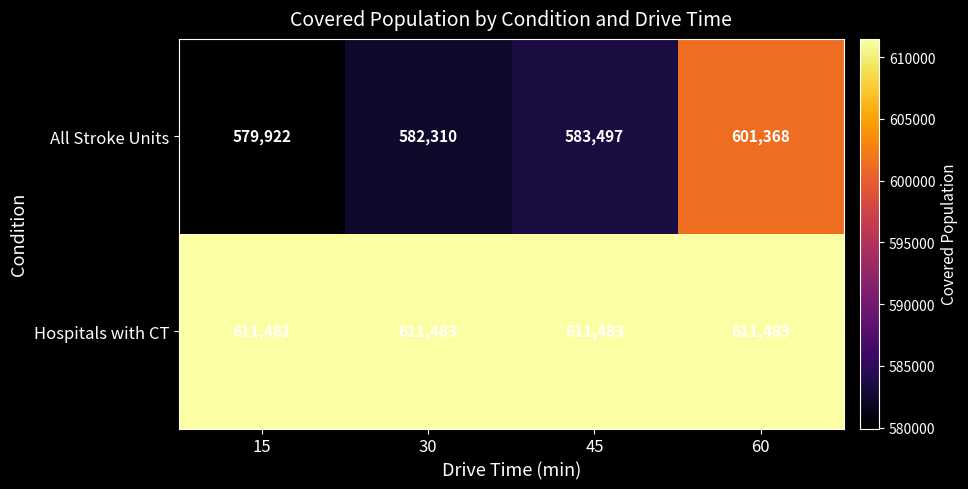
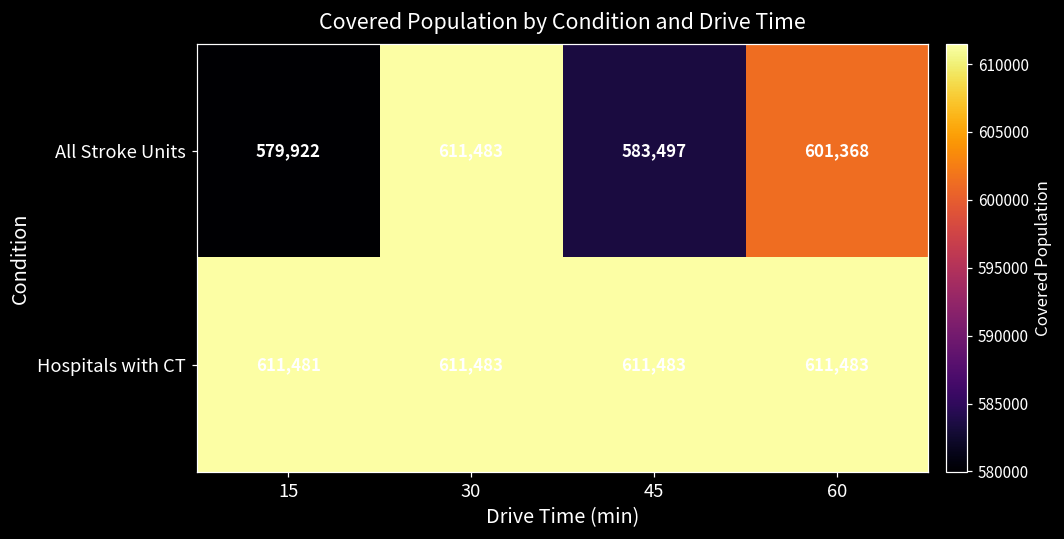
All Stroke Units, 30: 582,310 -> 611,483
